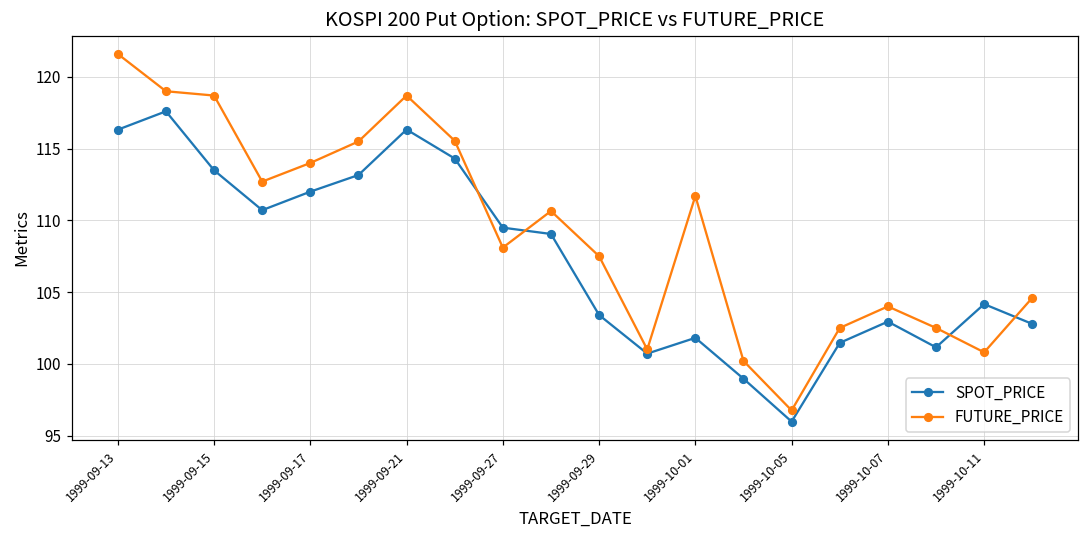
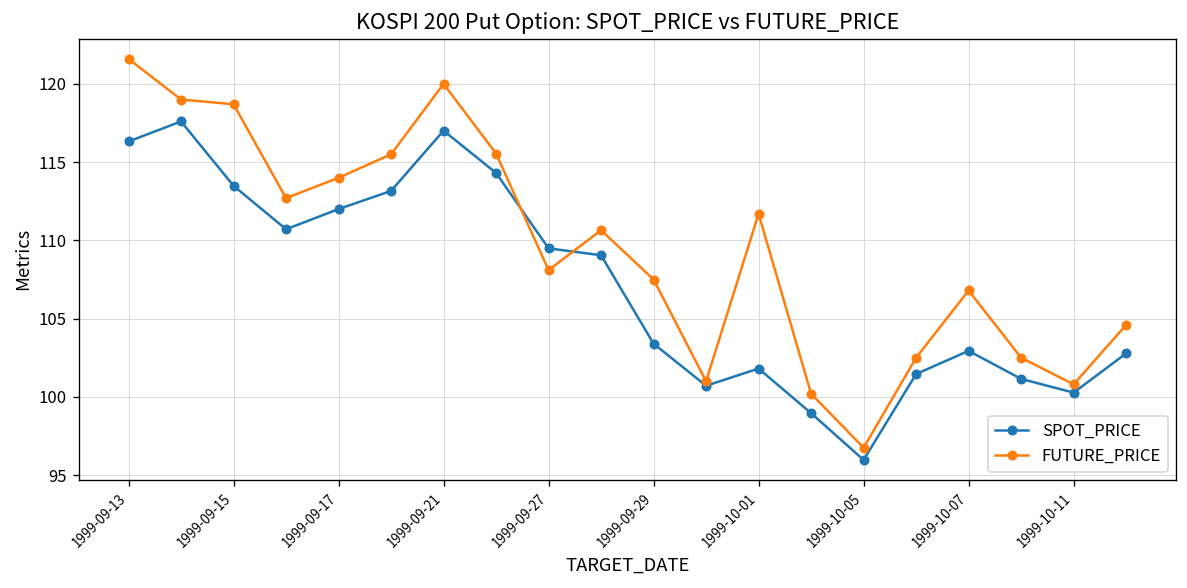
SPOT_PRICE, 1999-09-21: 116.3 -> 117.0
FUTURE_PRICE, 1999-09-21: 118.7 -> 120.0
FUTURE_PRICE, 1999-10-07: 104.0 -> 106.8
SPOT_PRICE, 1999-10-11: 104.2 -> 100.3
